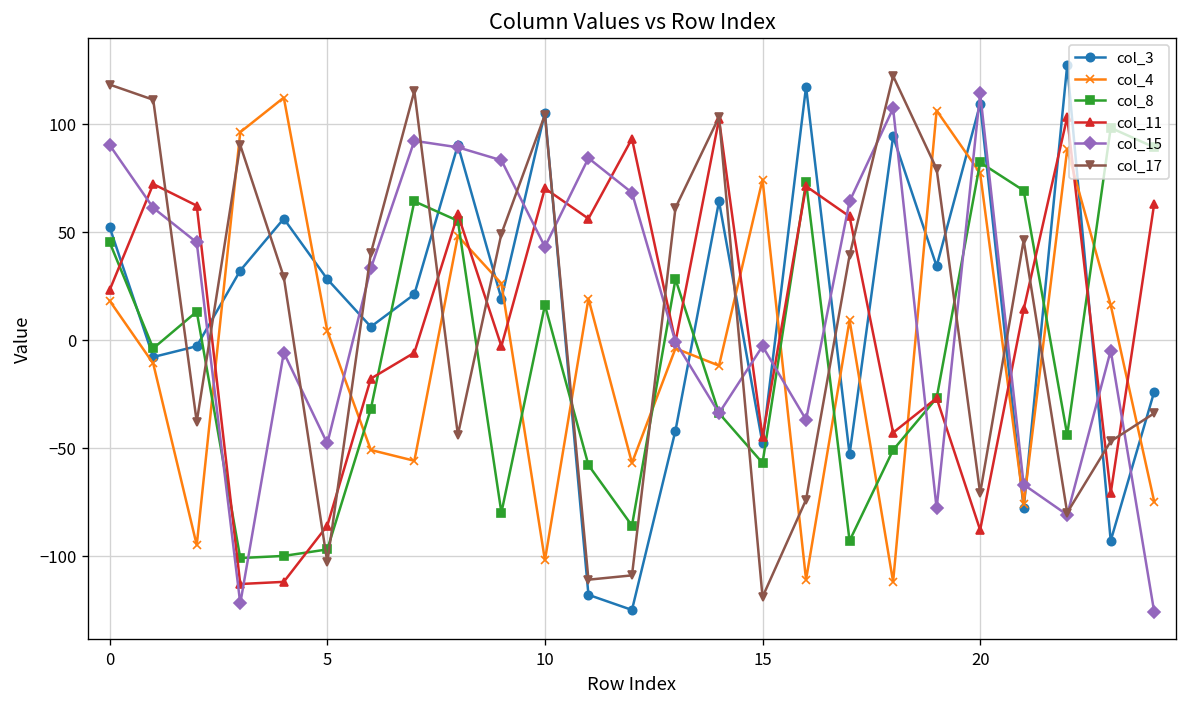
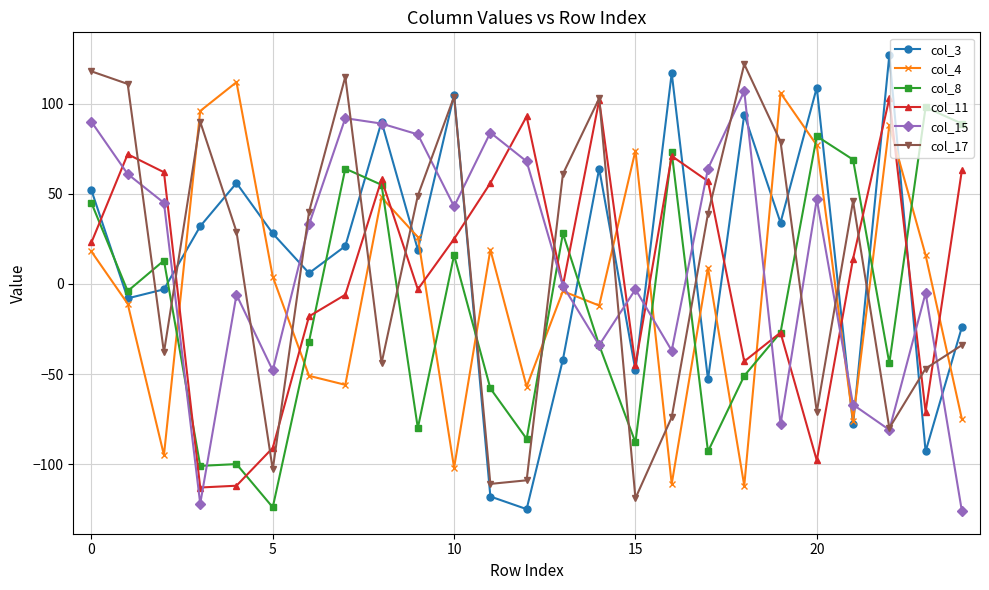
col_8, 5: -97 -> -124
col_11, 5: -86 -> -91
col_11, 10: 70 -> 25
col_8, 15: -57 -> -88
col_11, 20: -88 -> -98
col_15, 20: 114 -> 47
